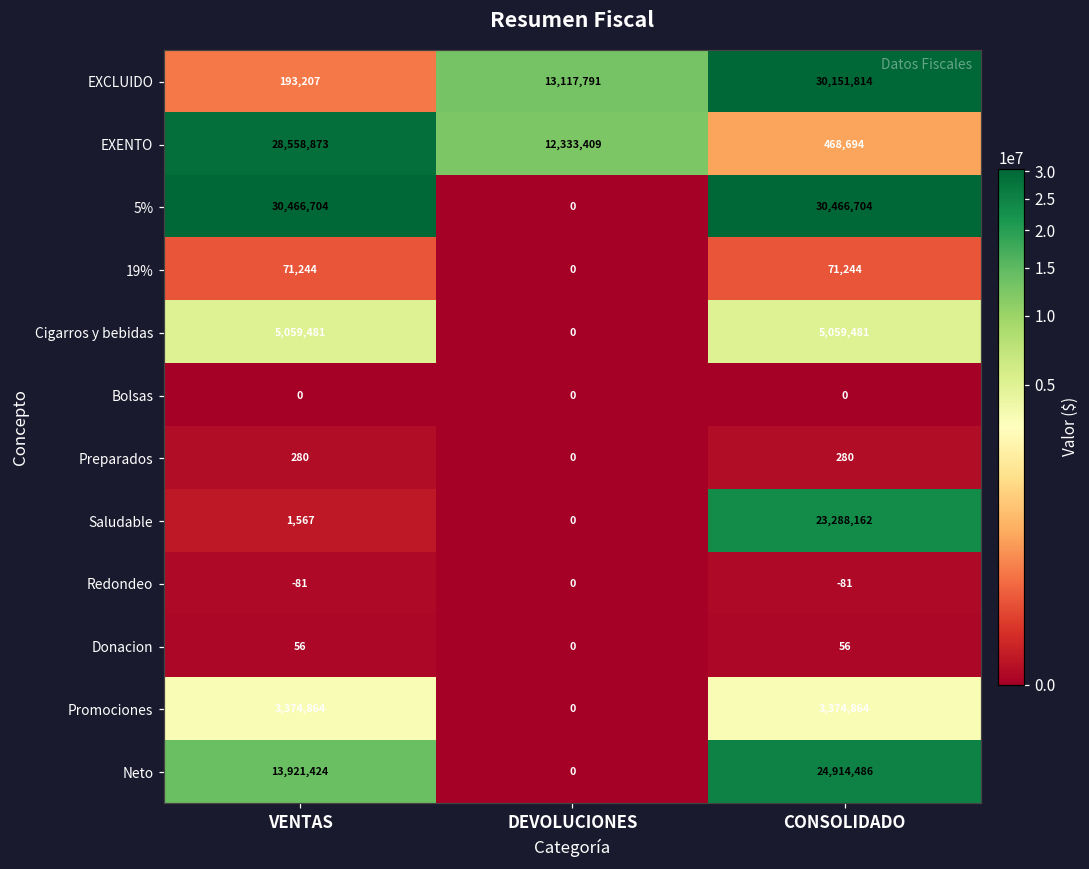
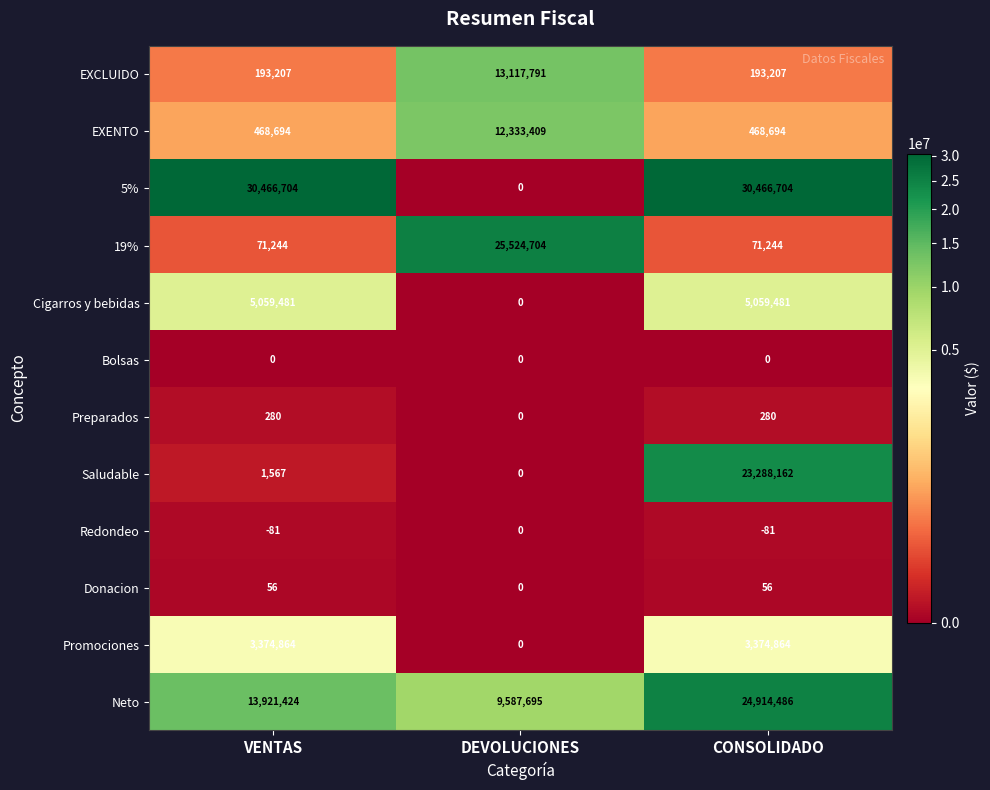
EXCLUIDO, CONSOLIDADO: 30,151,814 -> 193,207
EXENTO, VENTAS: 28,558,873 -> 468,694
19%, DEVOLUCIONES: 0 -> 25,524,704
Neto, DEVOLUCIONES: 0 -> 9,587,695
